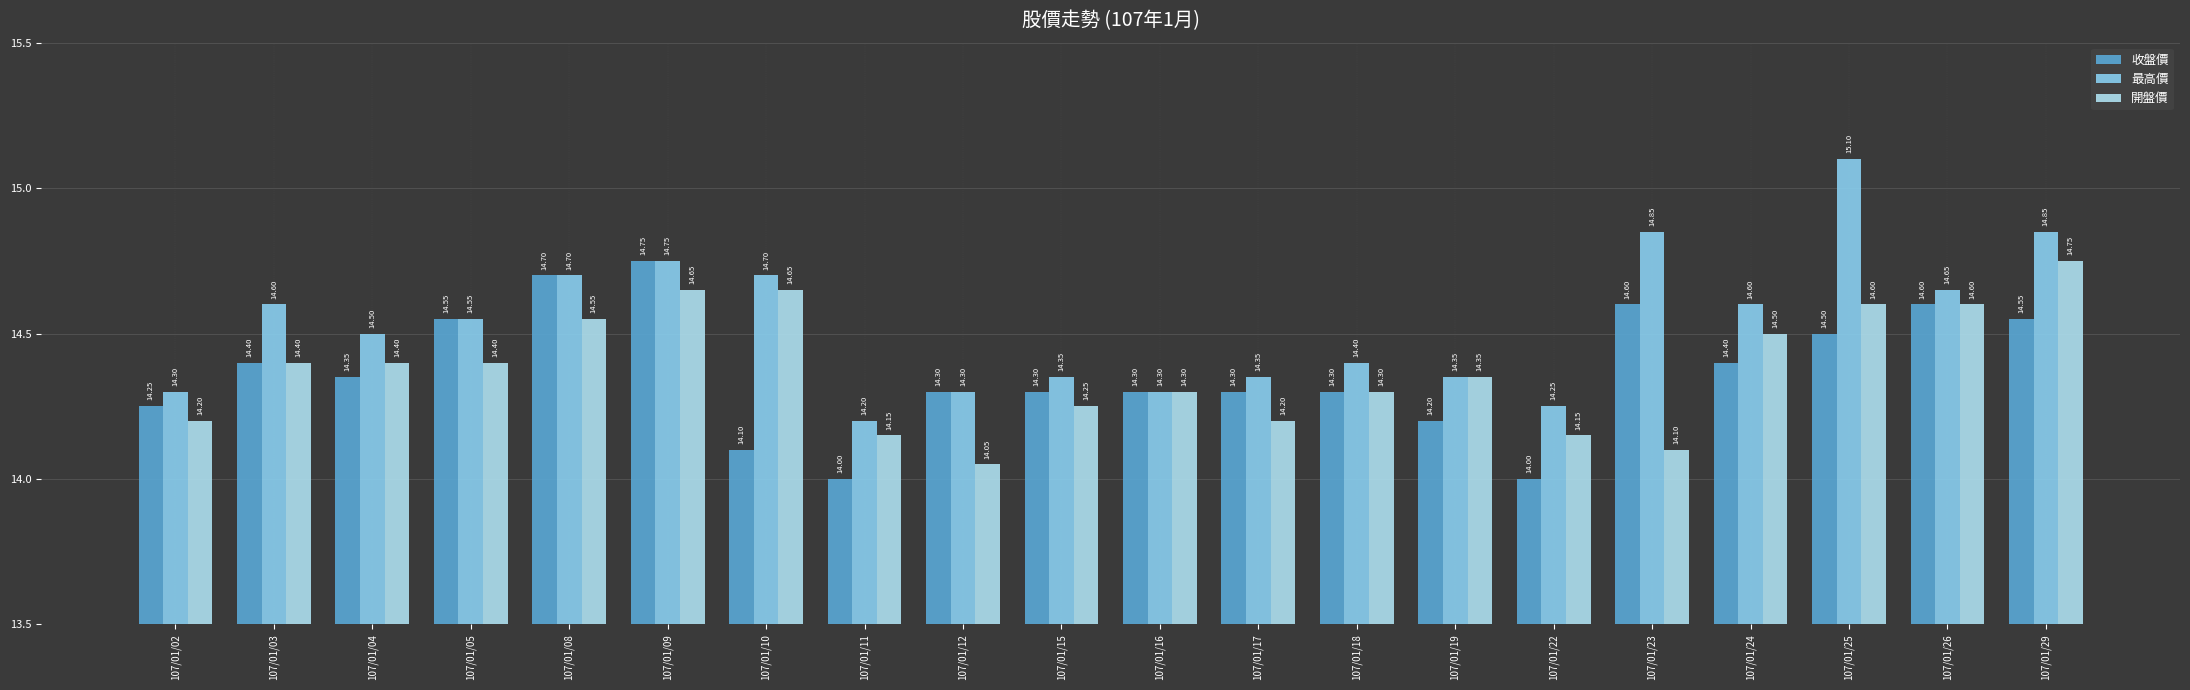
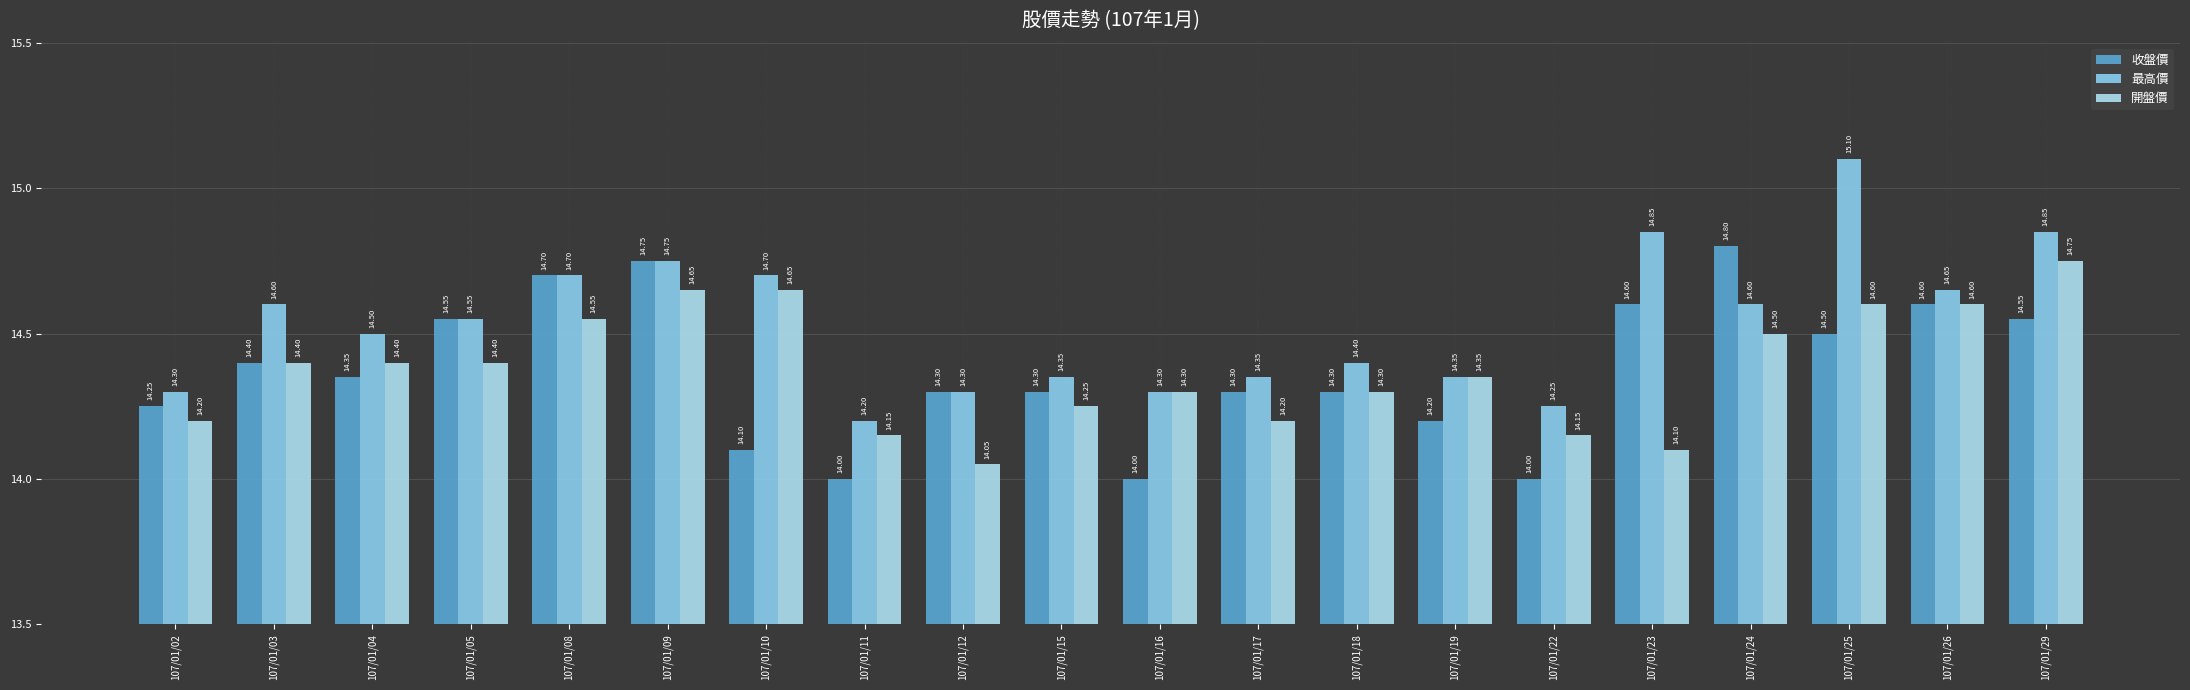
收盤價, 107/01/16: 14.30 -> 14.00
收盤價, 107/01/24: 14.40 -> 14.80
